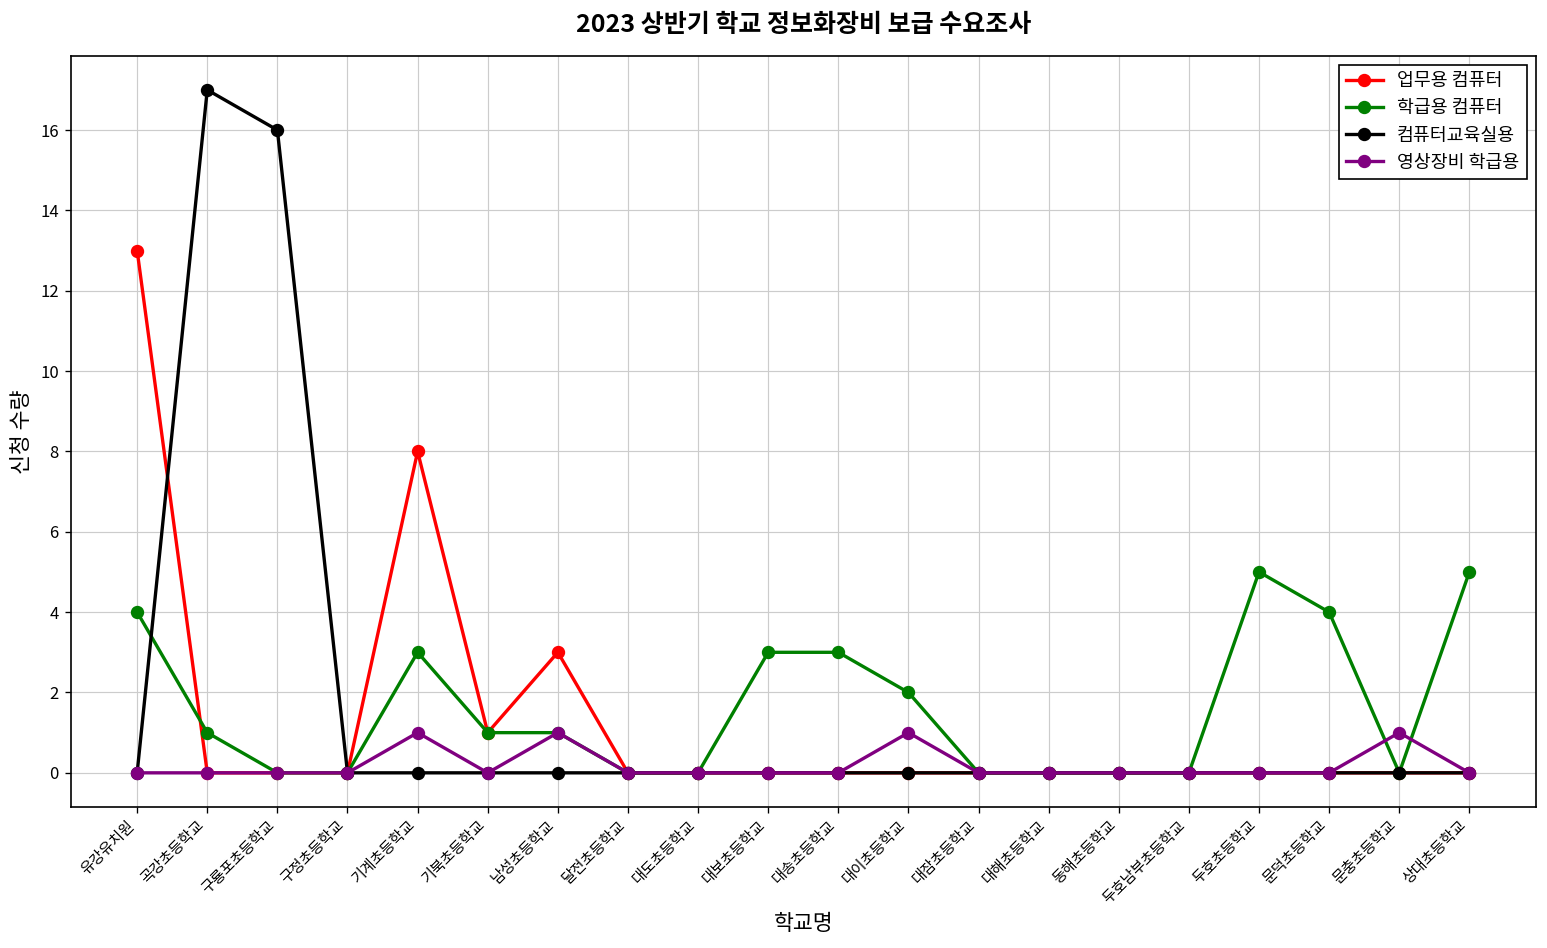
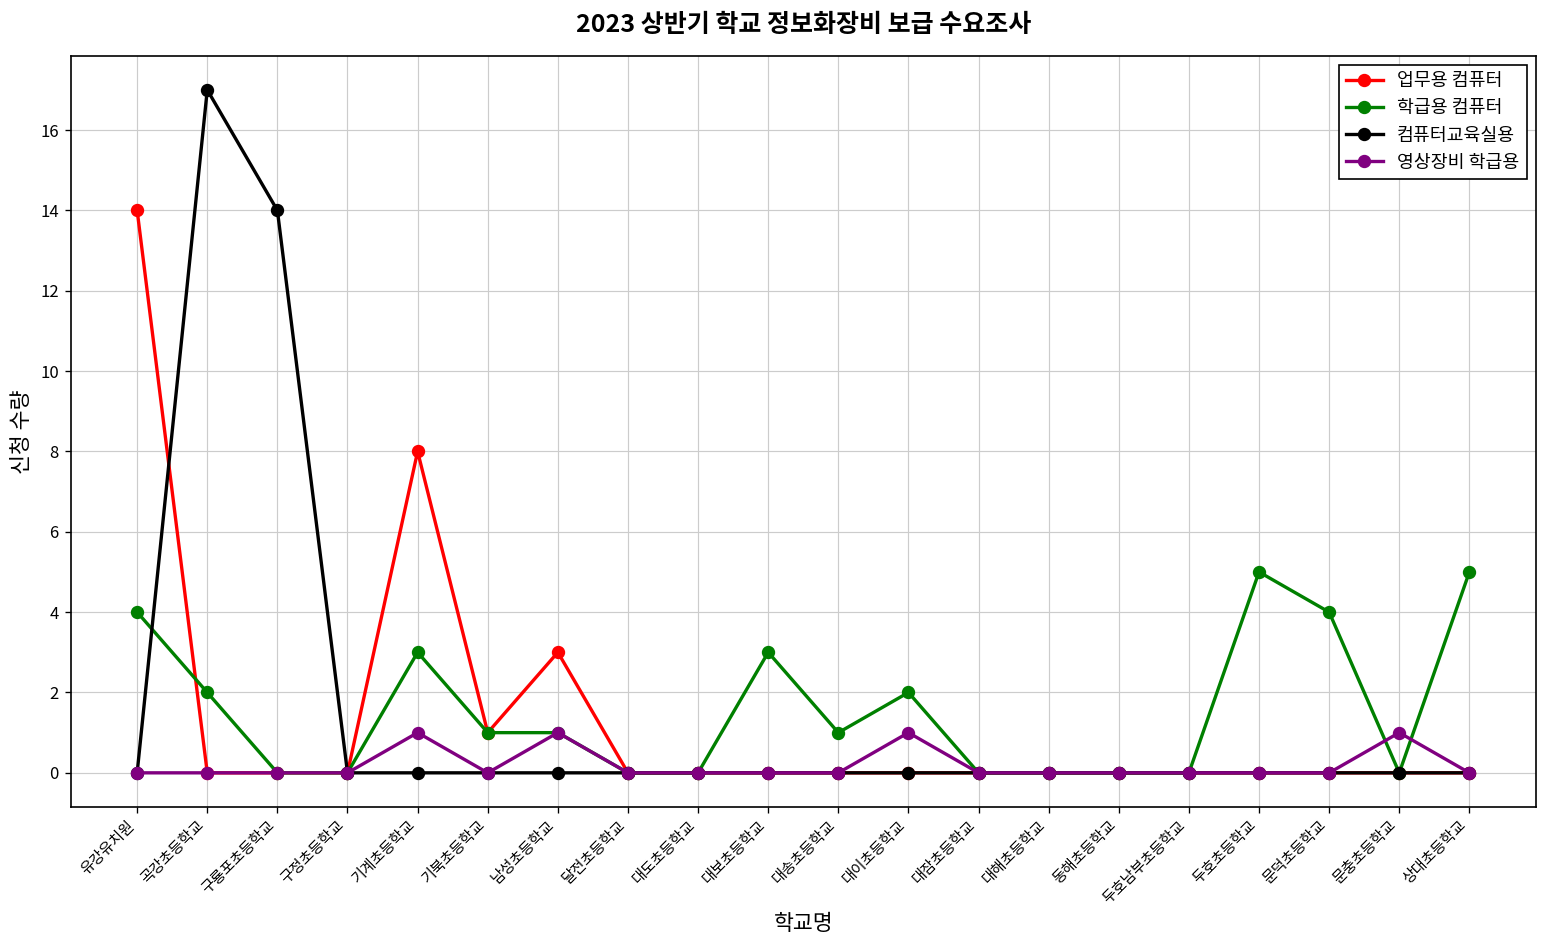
업무용 컴퓨터, 유강유치원: 13 -> 14
학급용 컴퓨터, 곡강초등학교: 1 -> 2
컴퓨터교육실용, 구룡포초등학교: 16 -> 14
학급용 컴퓨터, 대송초등학교: 3 -> 1
